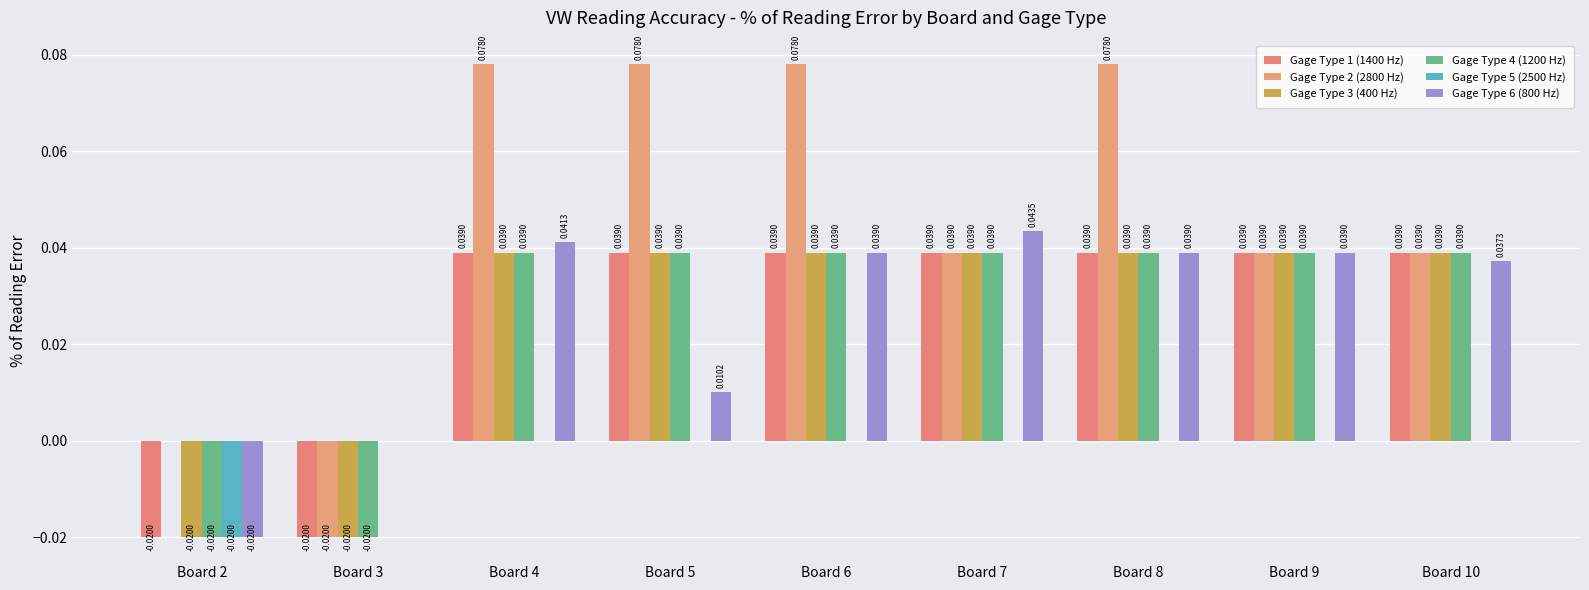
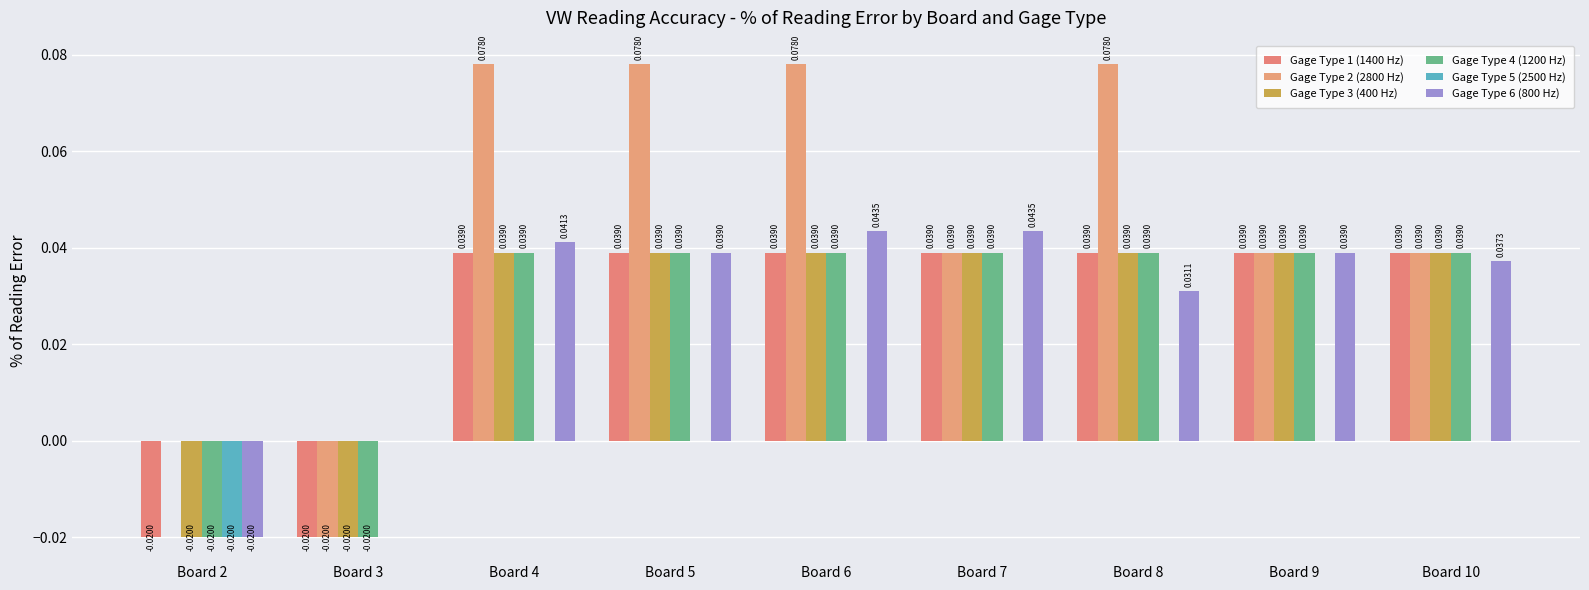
Gage Type 6 (800 Hz), Board 5: 0.0102 -> 0.0390
Gage Type 6 (800 Hz), Board 6: 0.0390 -> 0.0435
Gage Type 6 (800 Hz), Board 8: 0.0390 -> 0.0311
